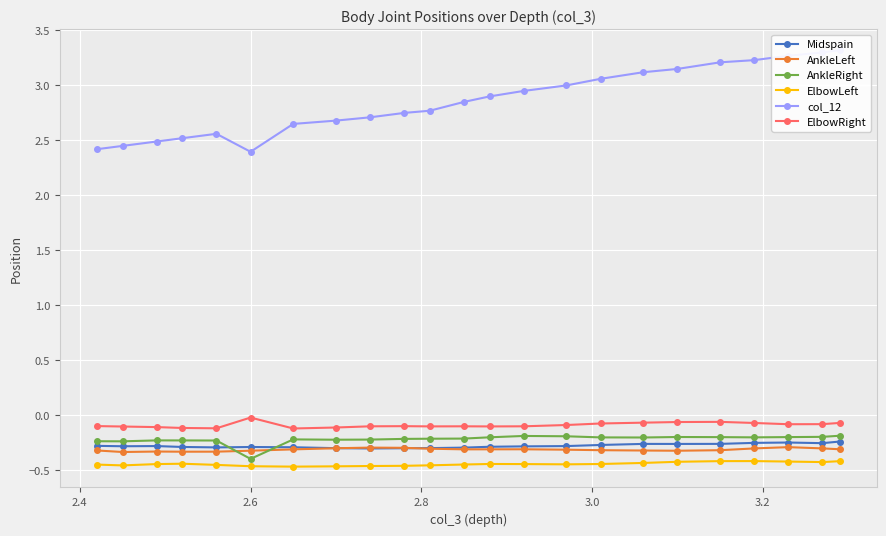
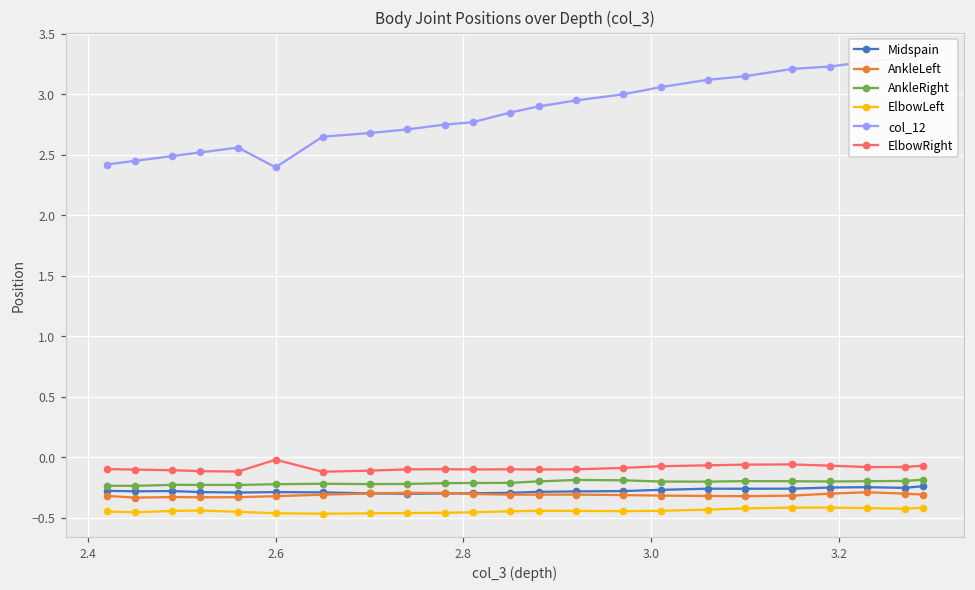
AnkleRight, 2.6: -0.40 -> -0.22
